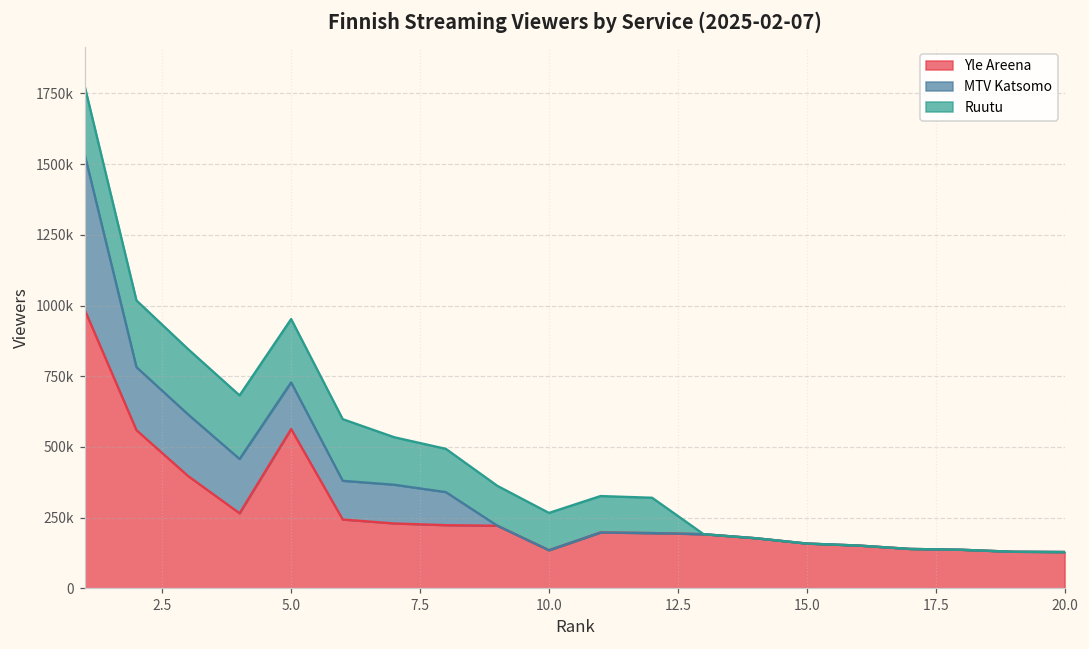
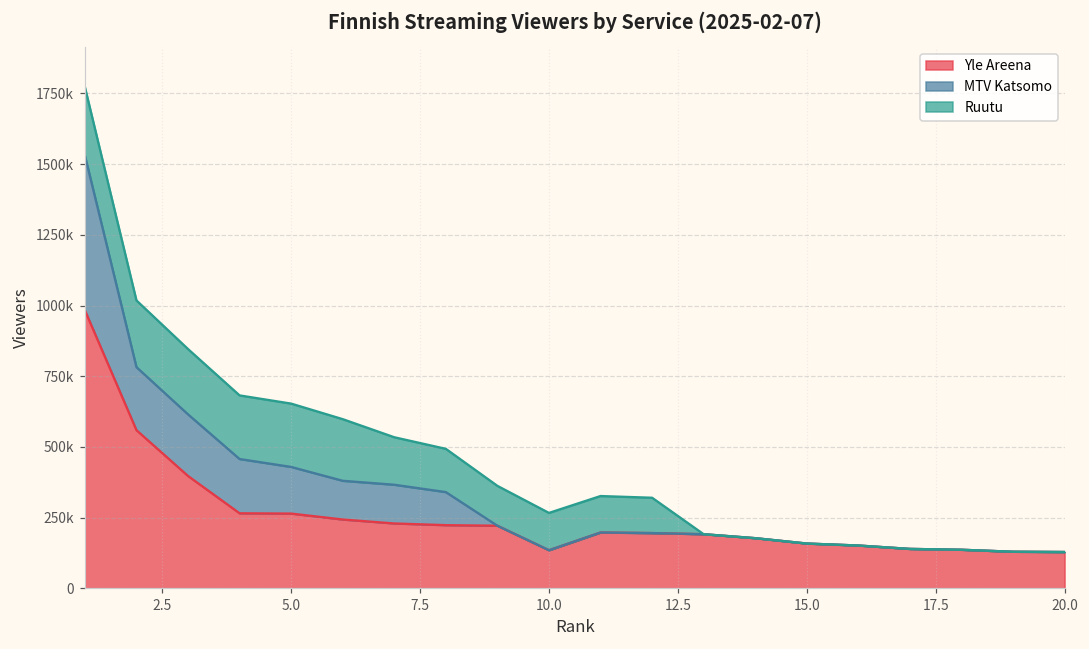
Yle Areena, 5.0: 560000 -> 260000
